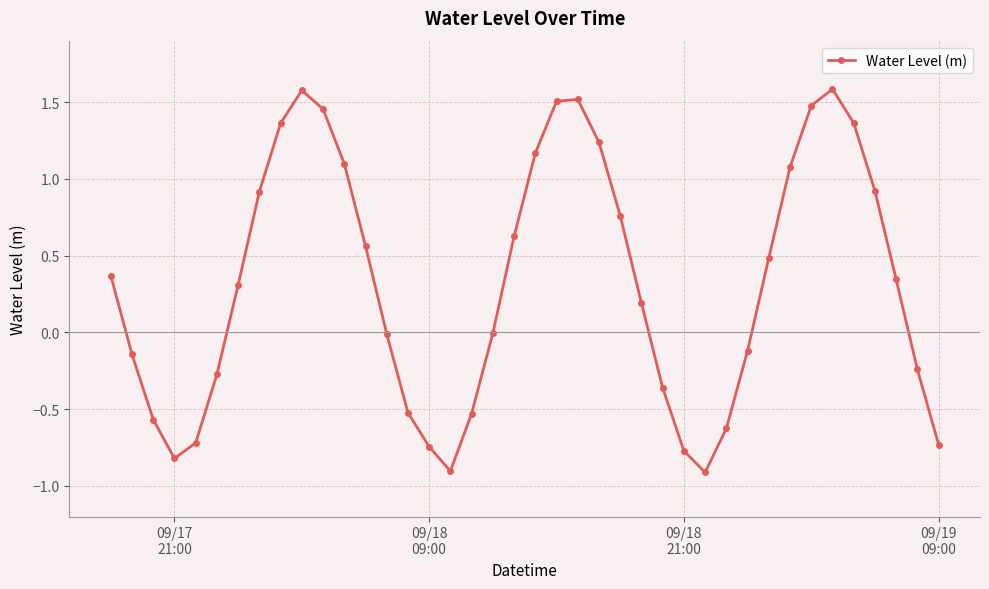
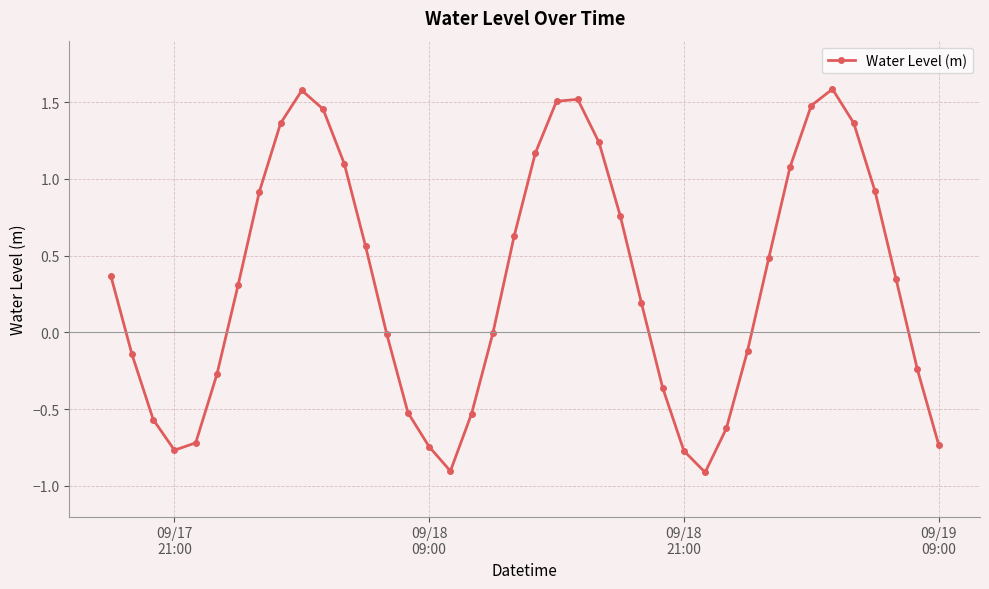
09/17 21:00: -0.82 -> -0.77
